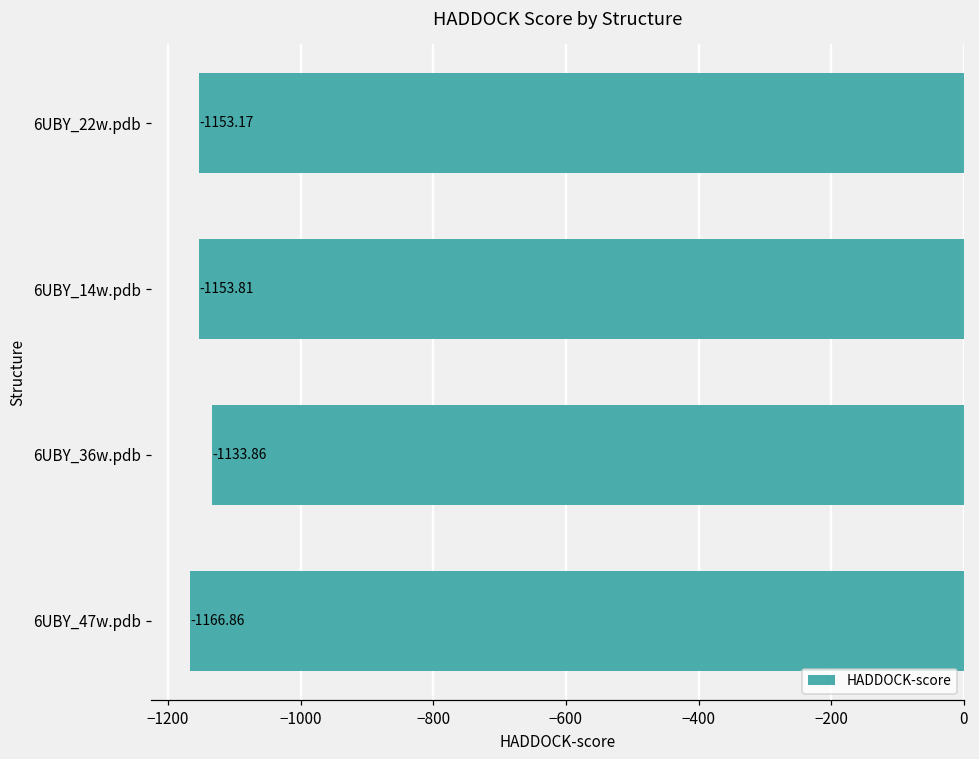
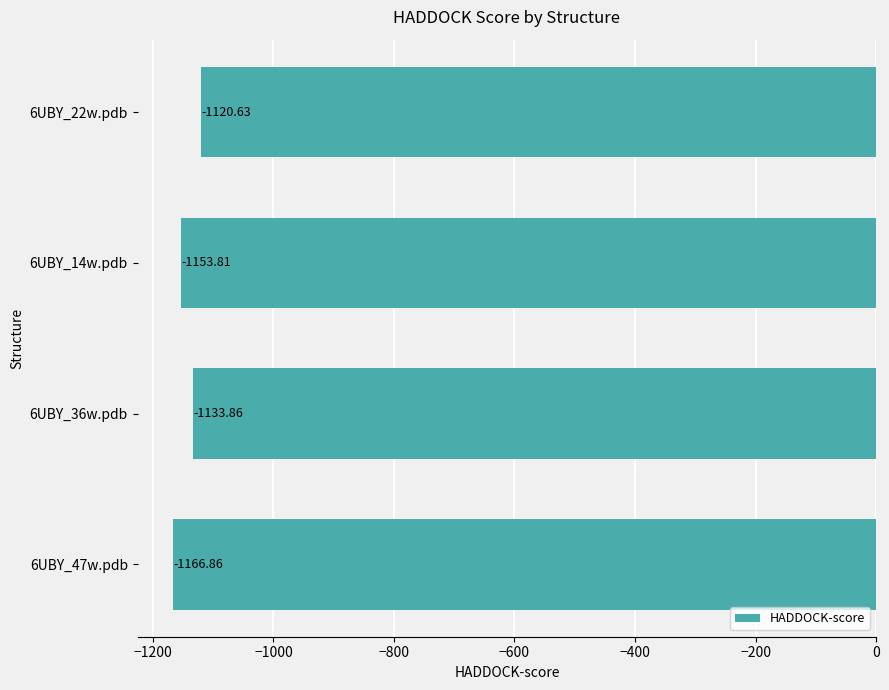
6UBY_22w.pdb: -1153.17 -> -1120.63
